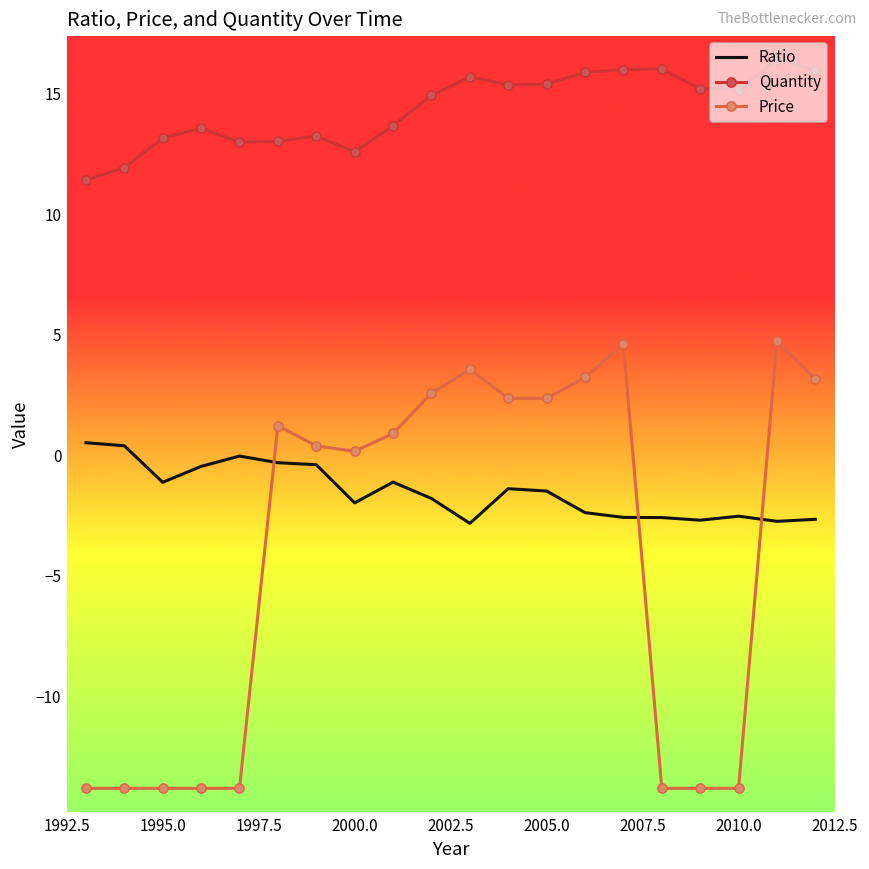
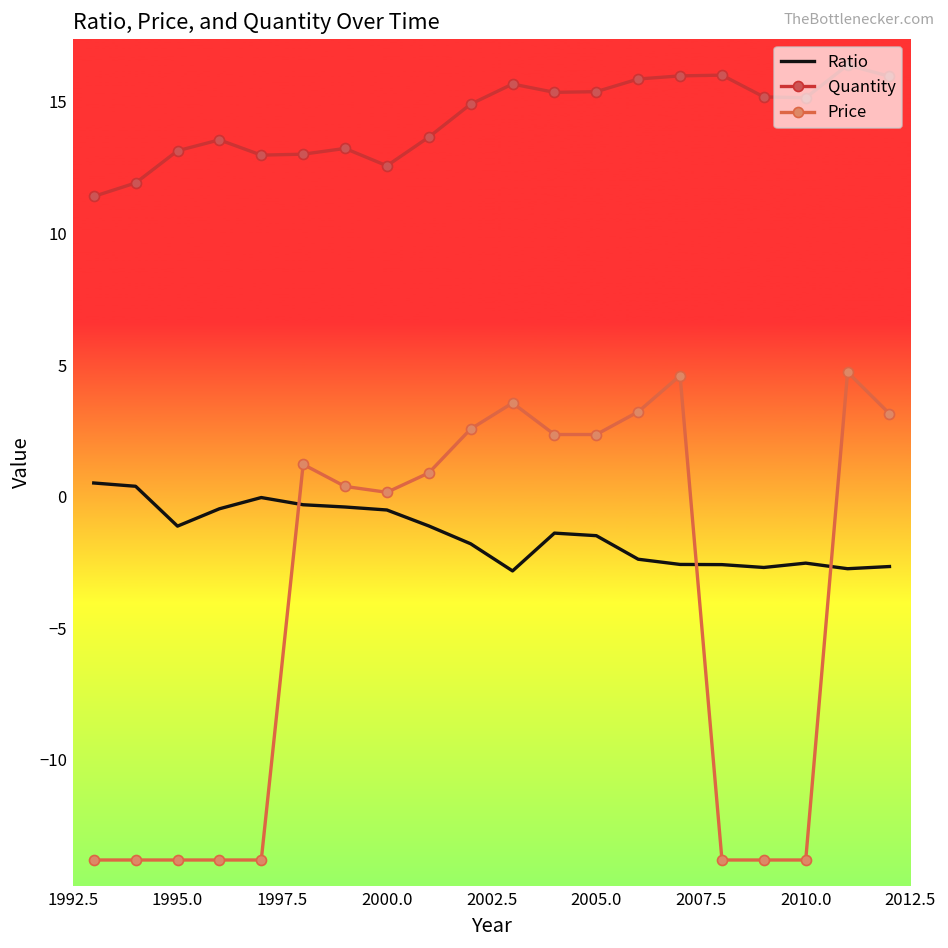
Ratio, 2000.0: -2.0 -> -0.5
